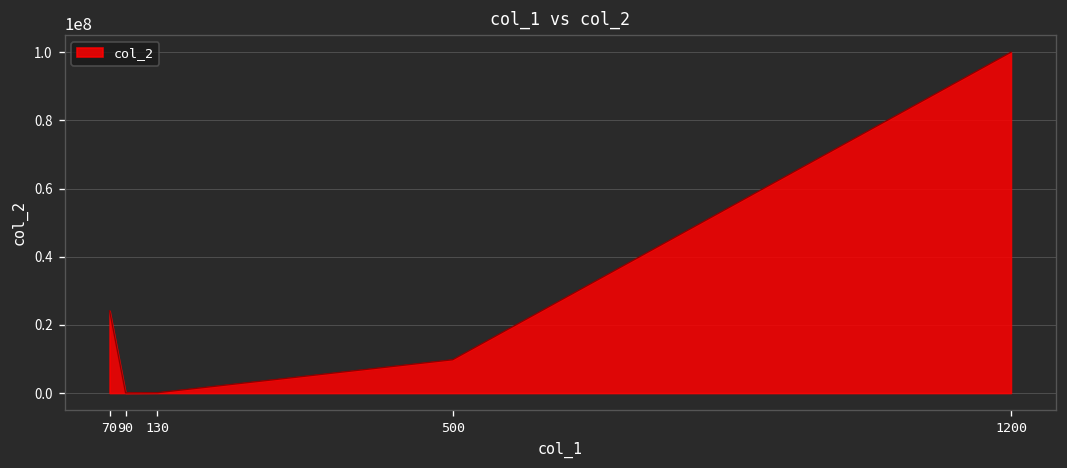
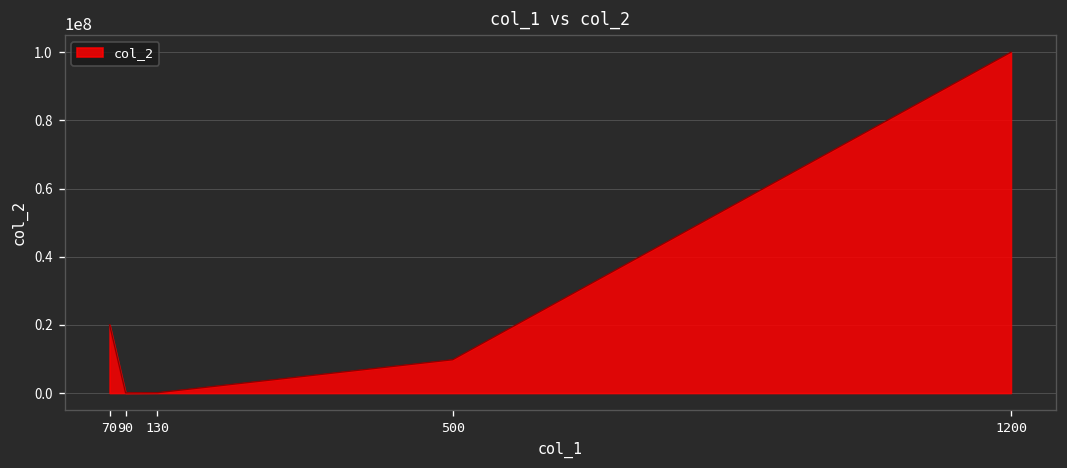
70: 24000000 -> 20000000
